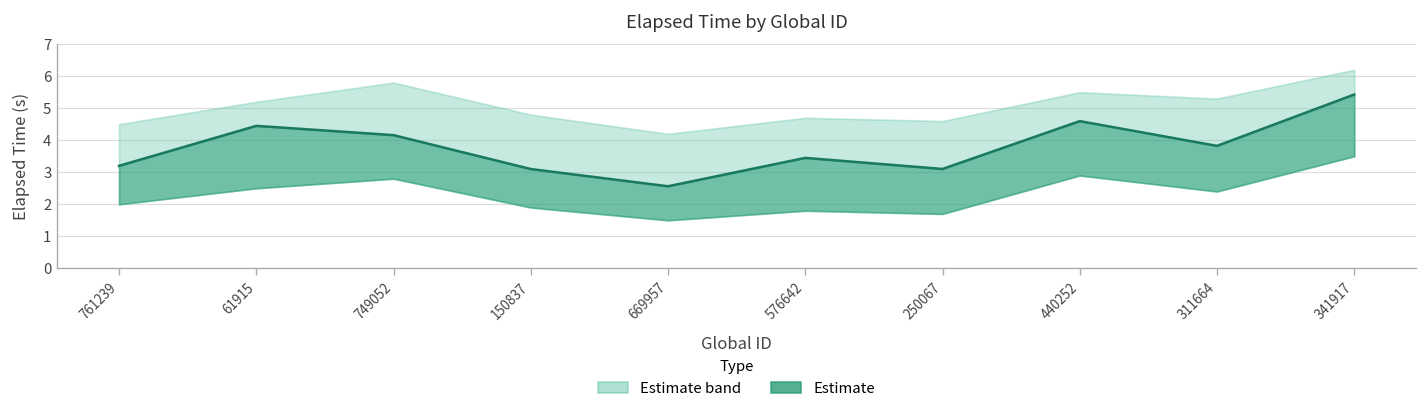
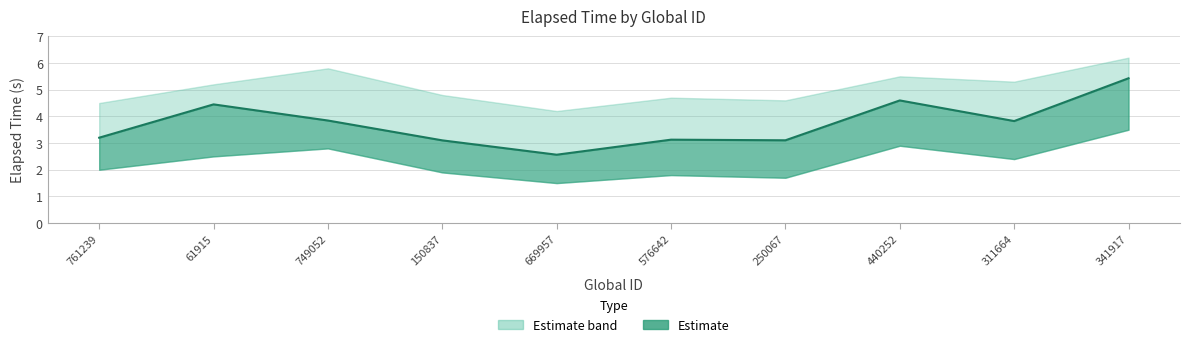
Estimate, 749052: 4.2 -> 3.8
Estimate, 576642: 3.4 -> 3.1
